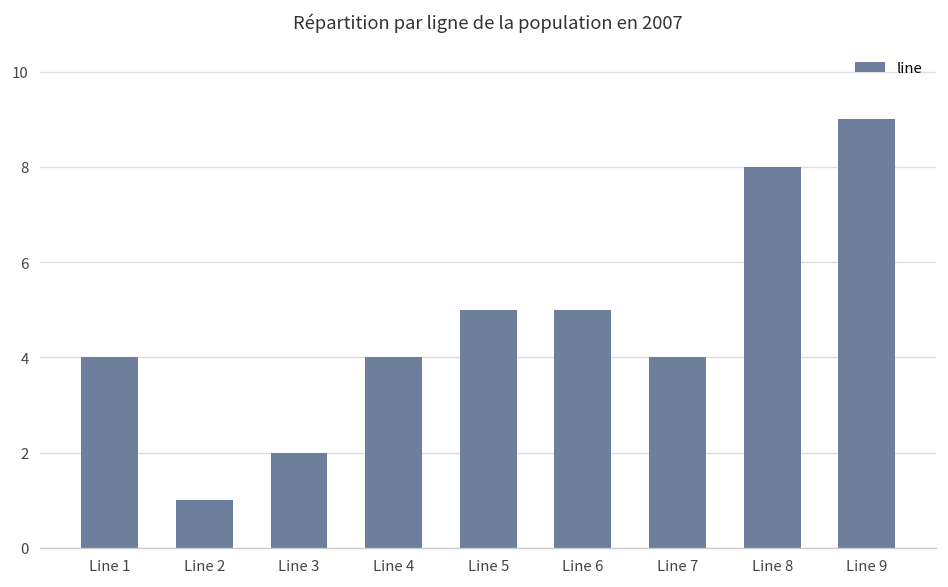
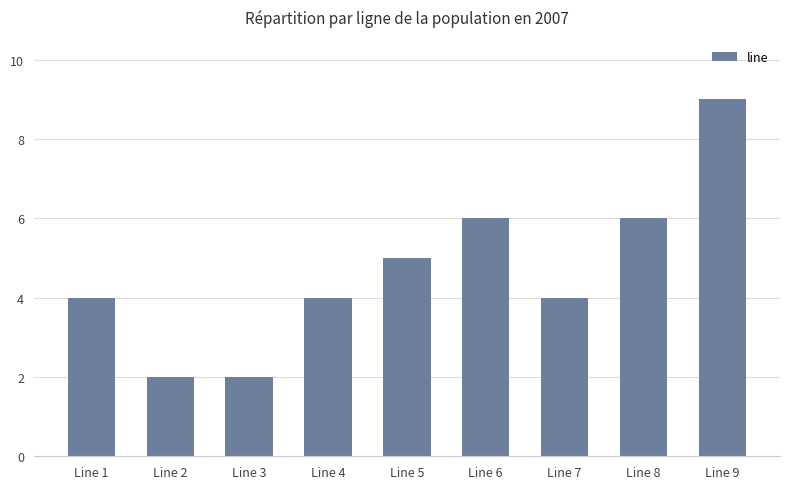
Line 2: 1 -> 2
Line 6: 5 -> 6
Line 8: 8 -> 6
